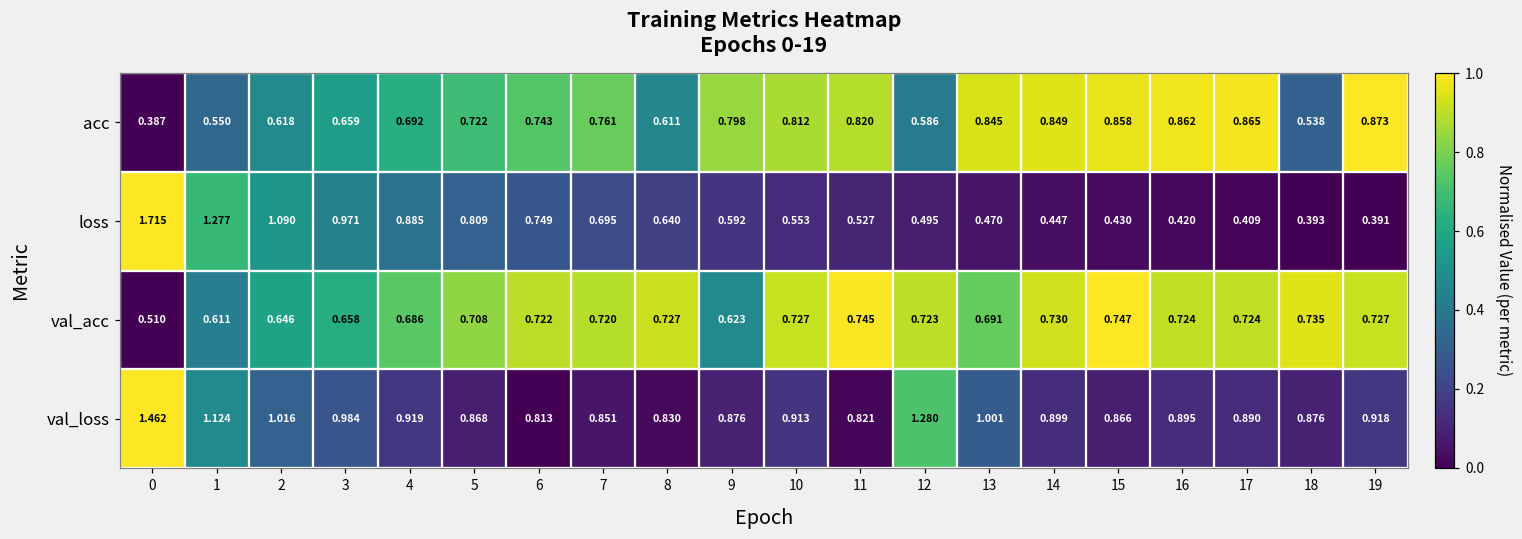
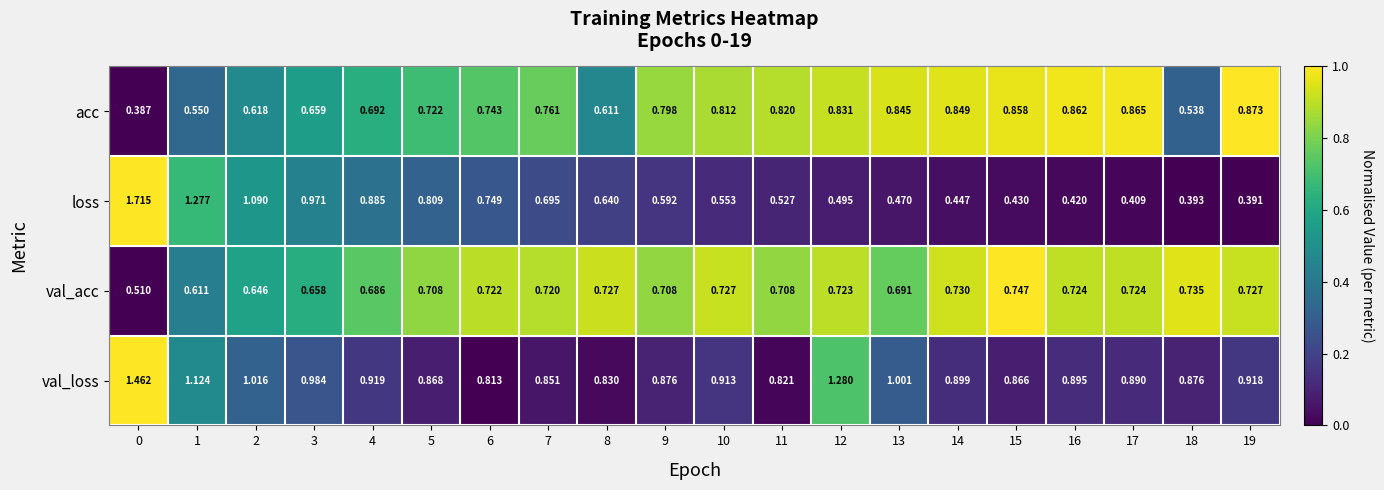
acc, 12: 0.586 -> 0.831
val_acc, 9: 0.623 -> 0.708
val_acc, 11: 0.745 -> 0.708
